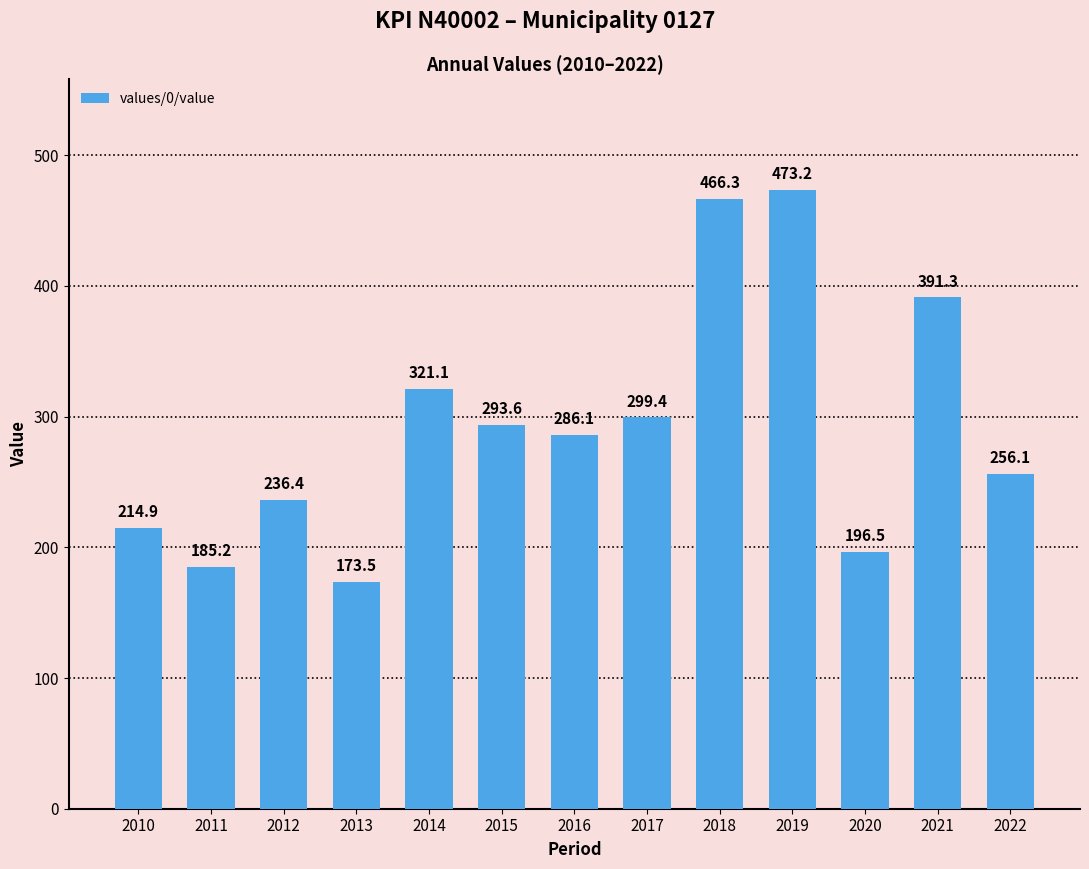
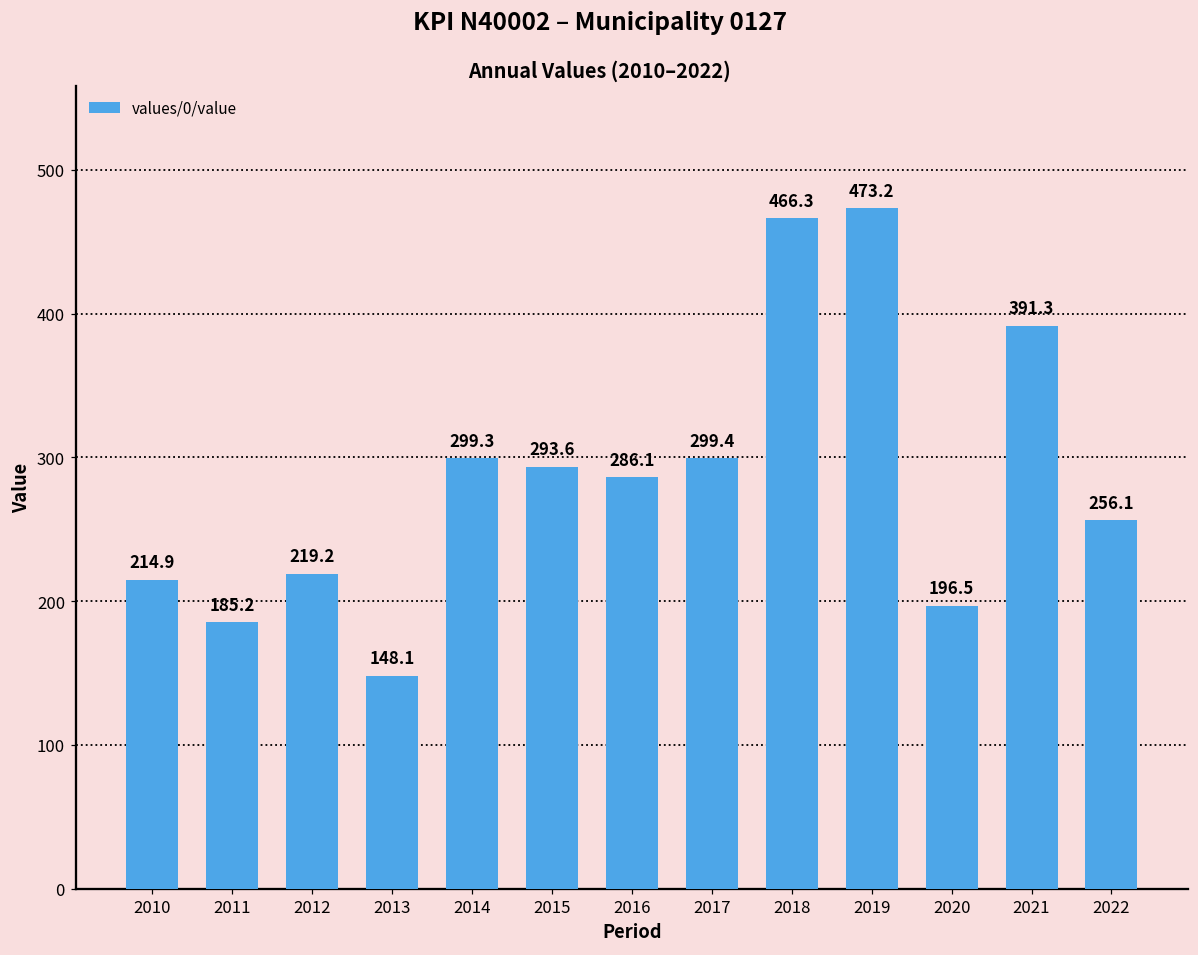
2012: 236.4 -> 219.2
2013: 173.5 -> 148.1
2014: 321.1 -> 299.3
